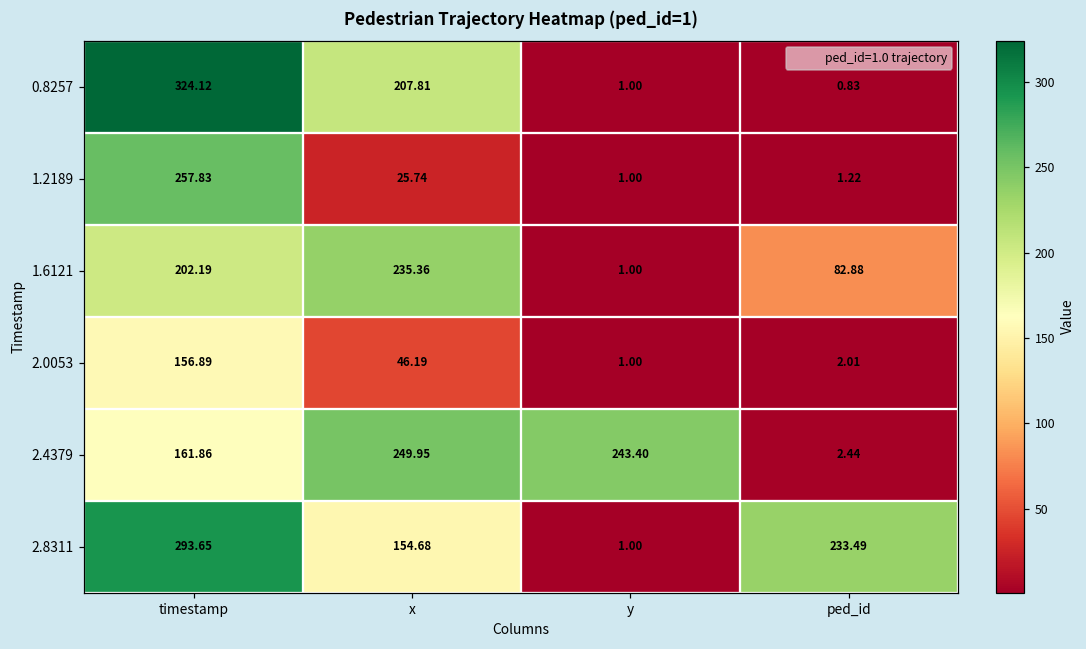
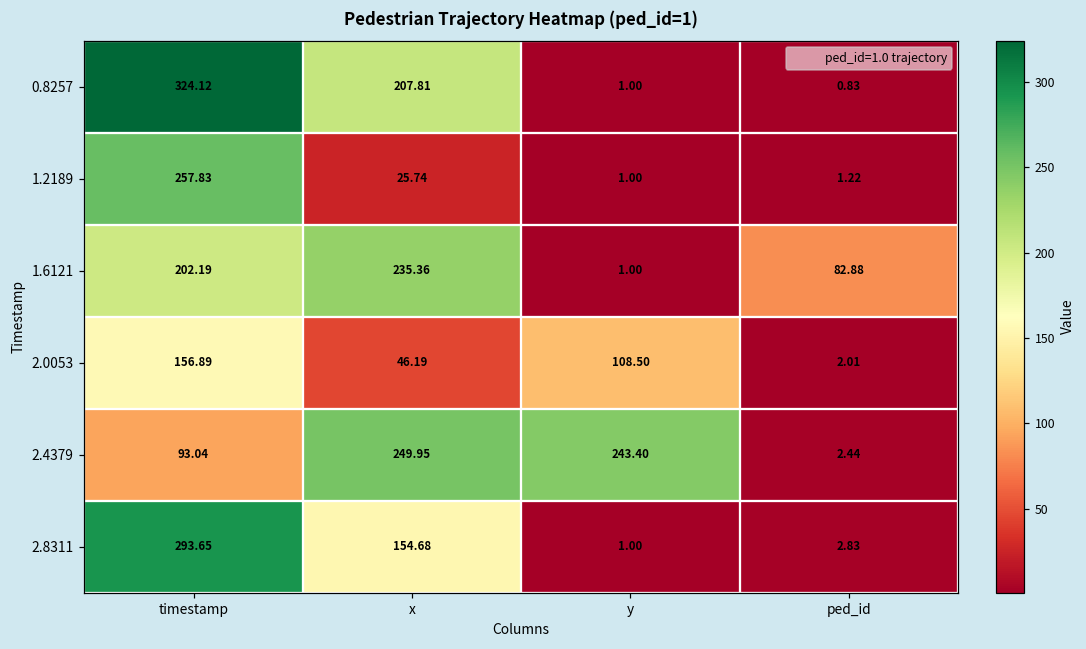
2.0053, y: 1.00 -> 108.50
2.4379, timestamp: 161.86 -> 93.04
2.8311, ped_id: 233.49 -> 2.83
